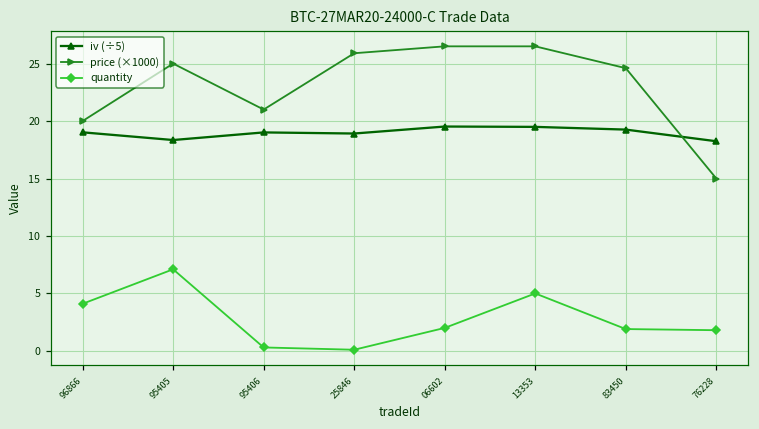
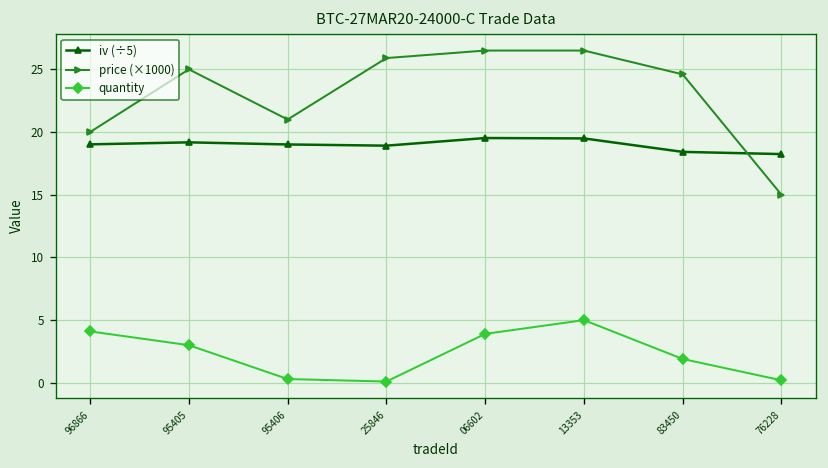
iv (÷5), 95405: 18.3 -> 19.2
quantity, 95405: 7.1 -> 3.0
quantity, 06602: 2.0 -> 3.9
iv (÷5), 83450: 19.3 -> 18.4
quantity, 76228: 1.8 -> 0.2
